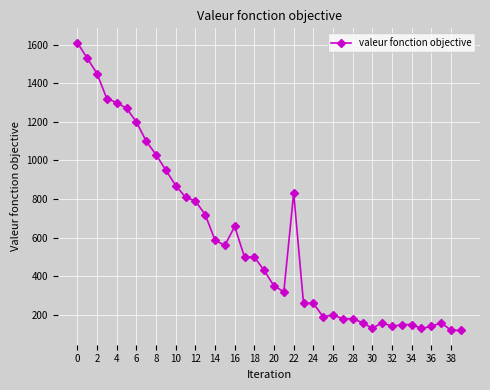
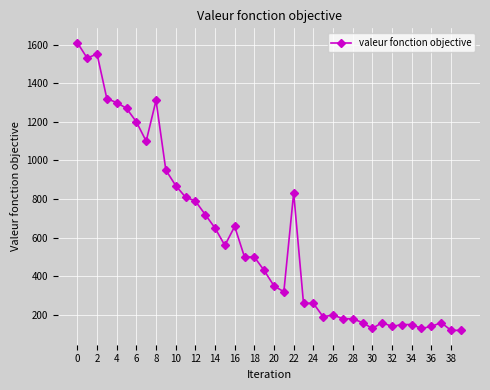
2: 1450 -> 1550
8: 1030 -> 1310
14: 590 -> 650
